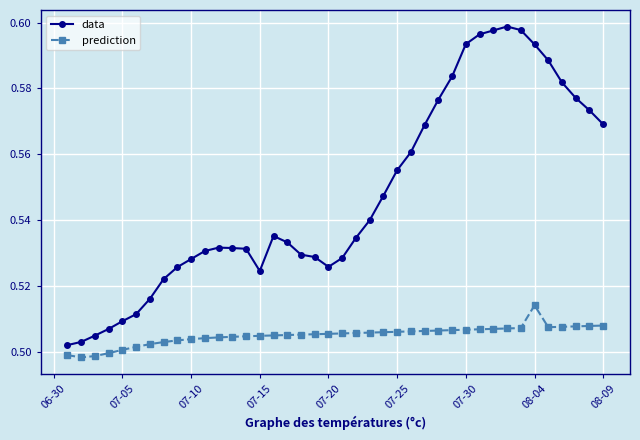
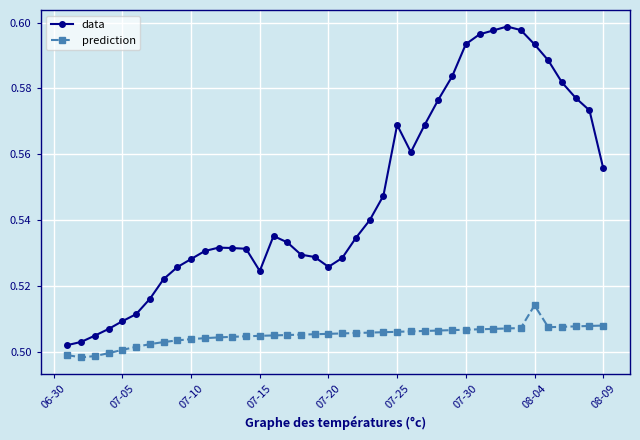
data, 07-25: 0.555 -> 0.569
data, 08-09: 0.569 -> 0.556
